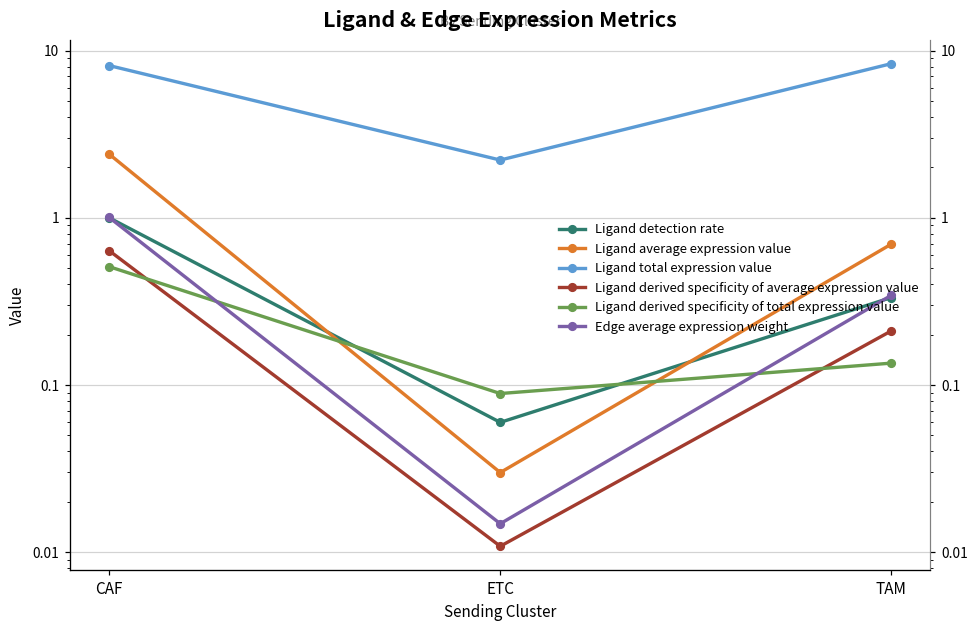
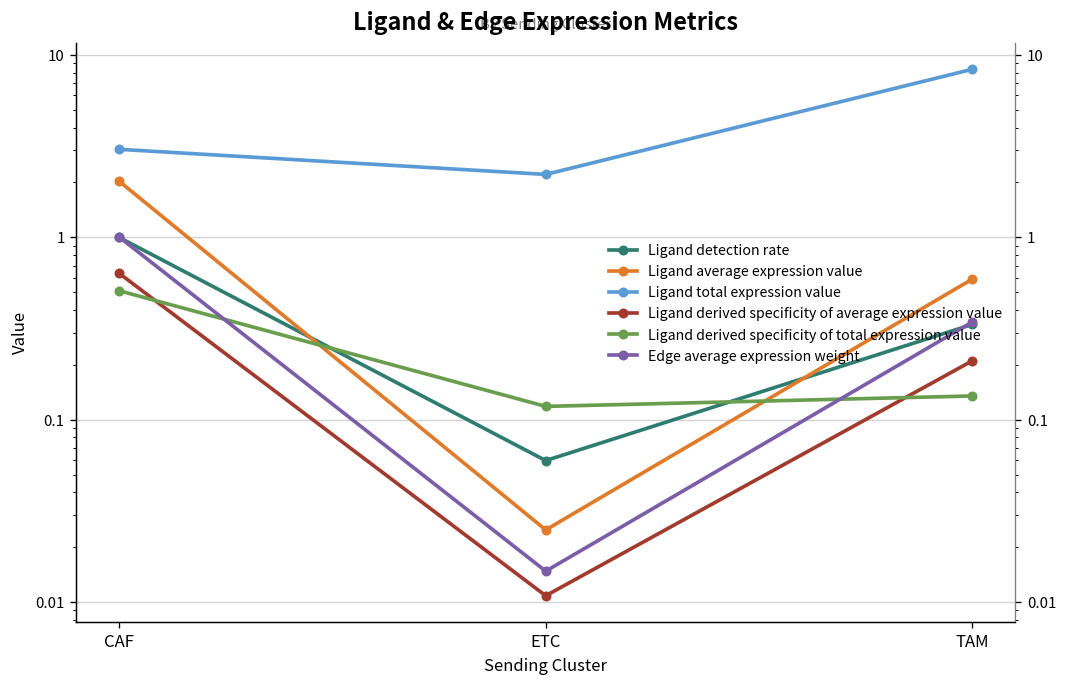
Ligand average expression value, CAF: 2.4 -> 2.0
Ligand total expression value, CAF: 8 -> 3.0
Ligand average expression value, ETC: 0.030 -> 0.025
Ligand derived specificity of total expression value, ETC: 0.09 -> 0.12
Ligand average expression value, TAM: 0.7 -> 0.59
